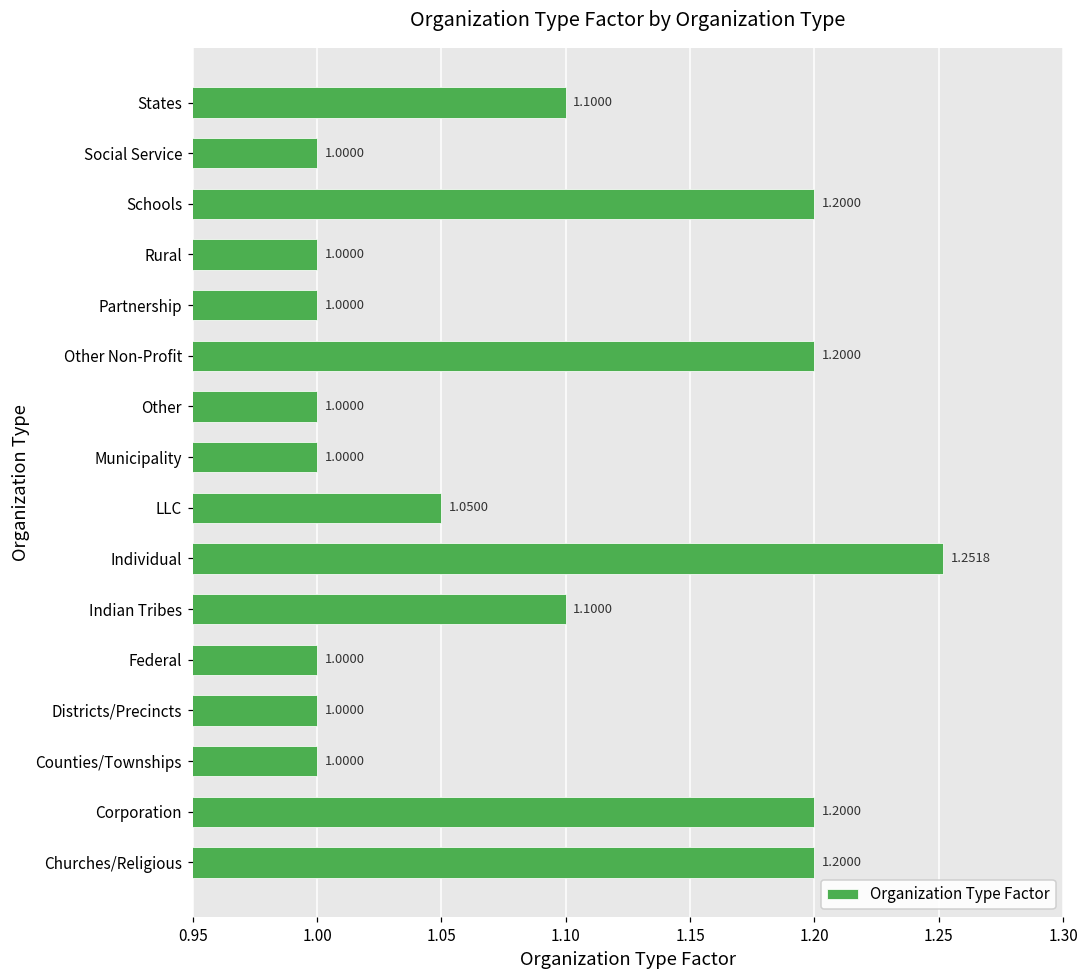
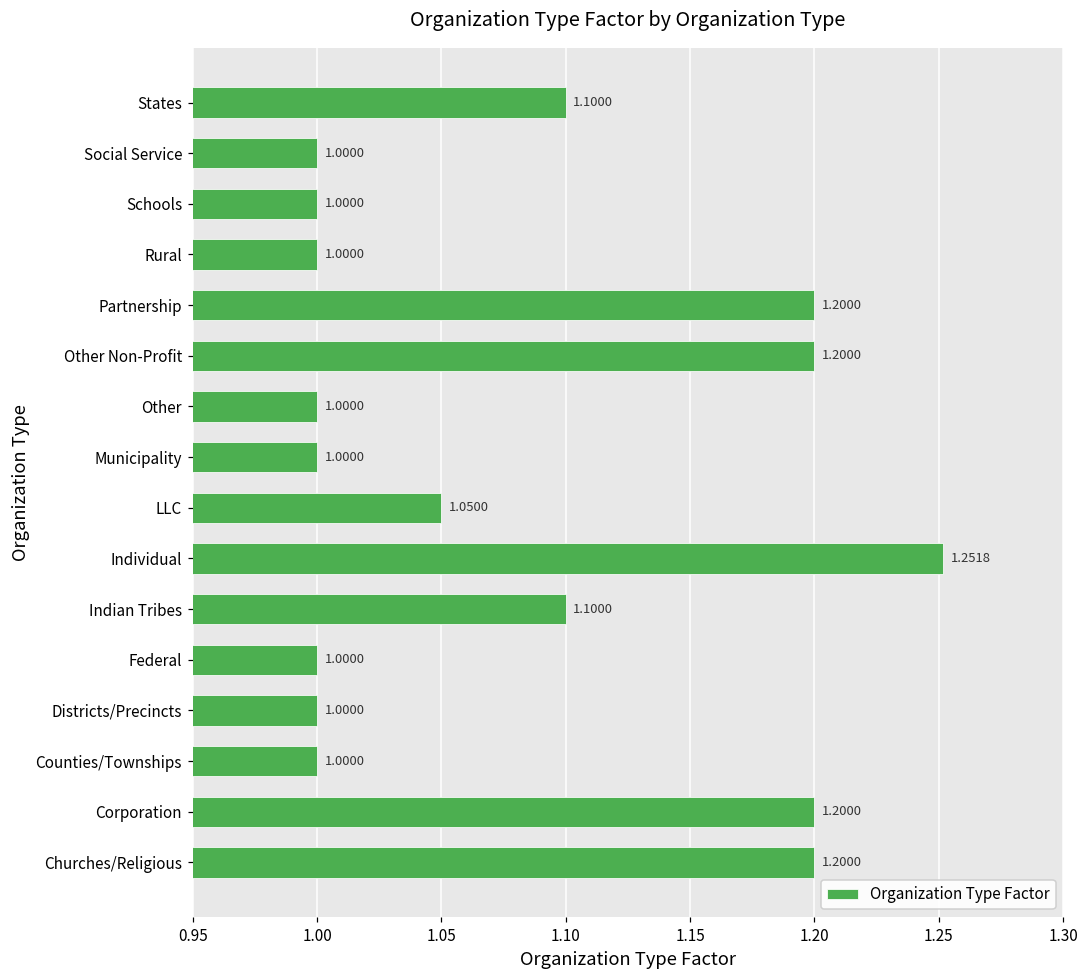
Schools: 1.2000 -> 1.0000
Partnership: 1.0000 -> 1.2000
